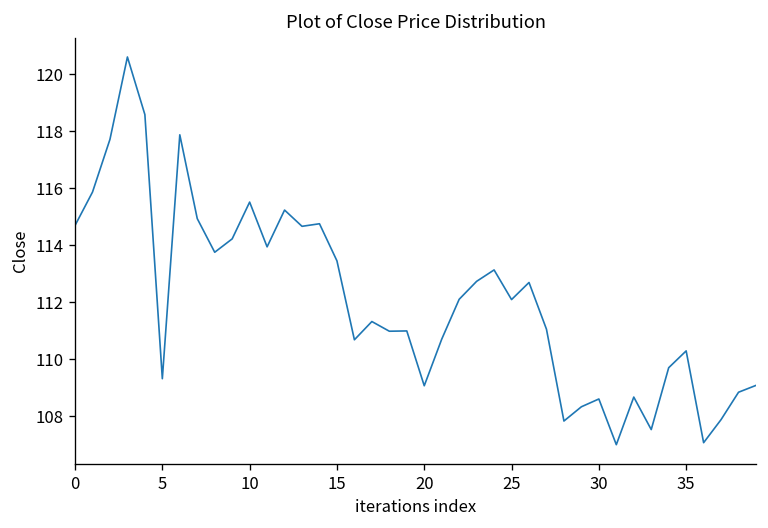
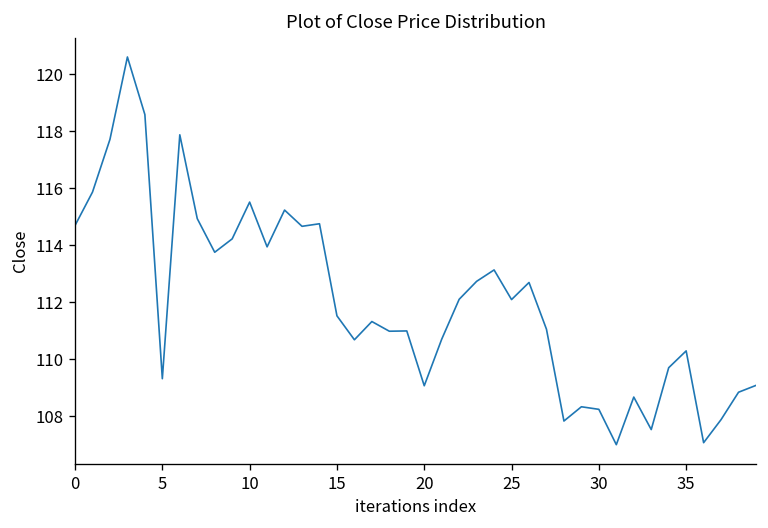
15: 113.4 -> 111.5
30: 108.6 -> 108.2
